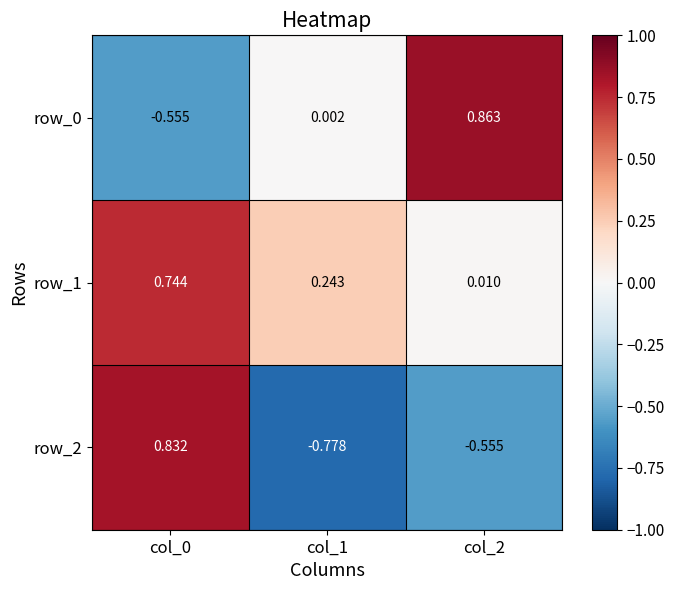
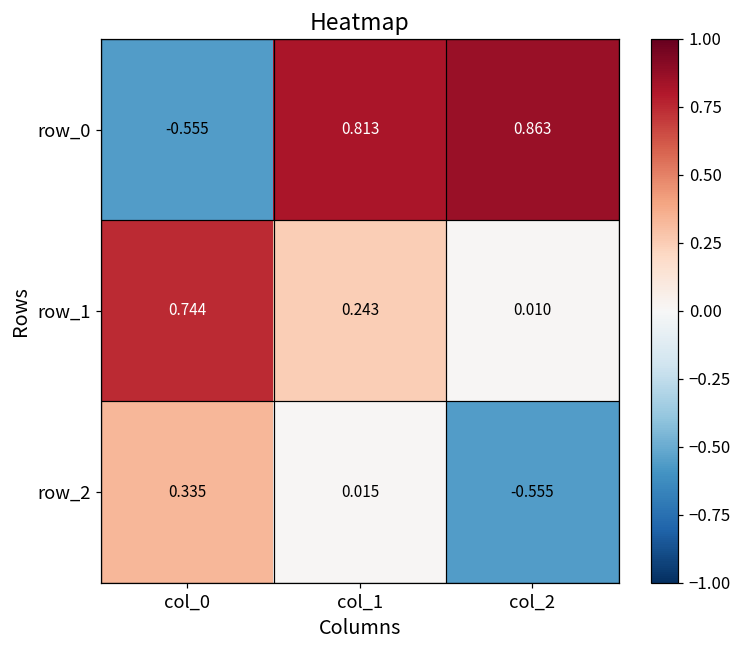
row_0, col_1: 0.002 -> 0.813
row_2, col_0: 0.832 -> 0.335
row_2, col_1: -0.778 -> 0.015
